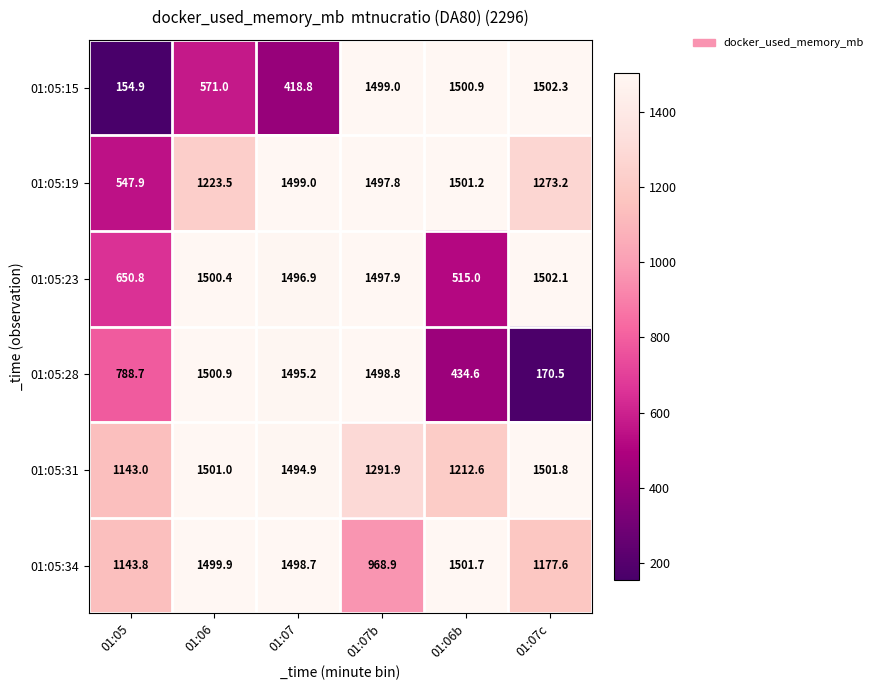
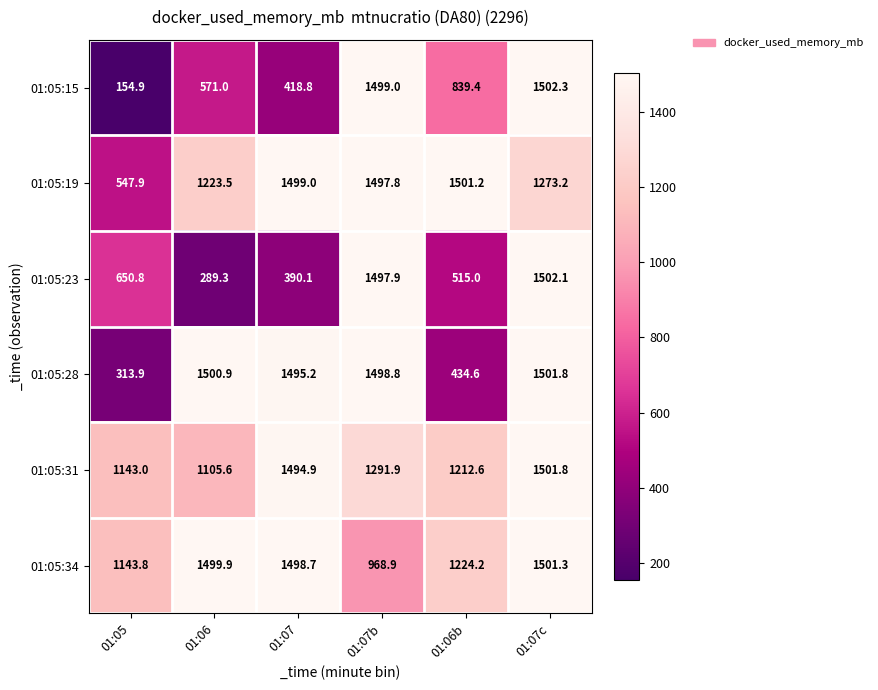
01:05:15, 01:06b: 1500.9 -> 839.4
01:05:23, 01:06: 1500.4 -> 289.3
01:05:23, 01:07: 1496.9 -> 390.1
01:05:28, 01:05: 788.7 -> 313.9
01:05:28, 01:07c: 170.5 -> 1501.8
01:05:31, 01:06: 1501.0 -> 1105.6
01:05:34, 01:06b: 1501.7 -> 1224.2
01:05:34, 01:07c: 1177.6 -> 1501.3
